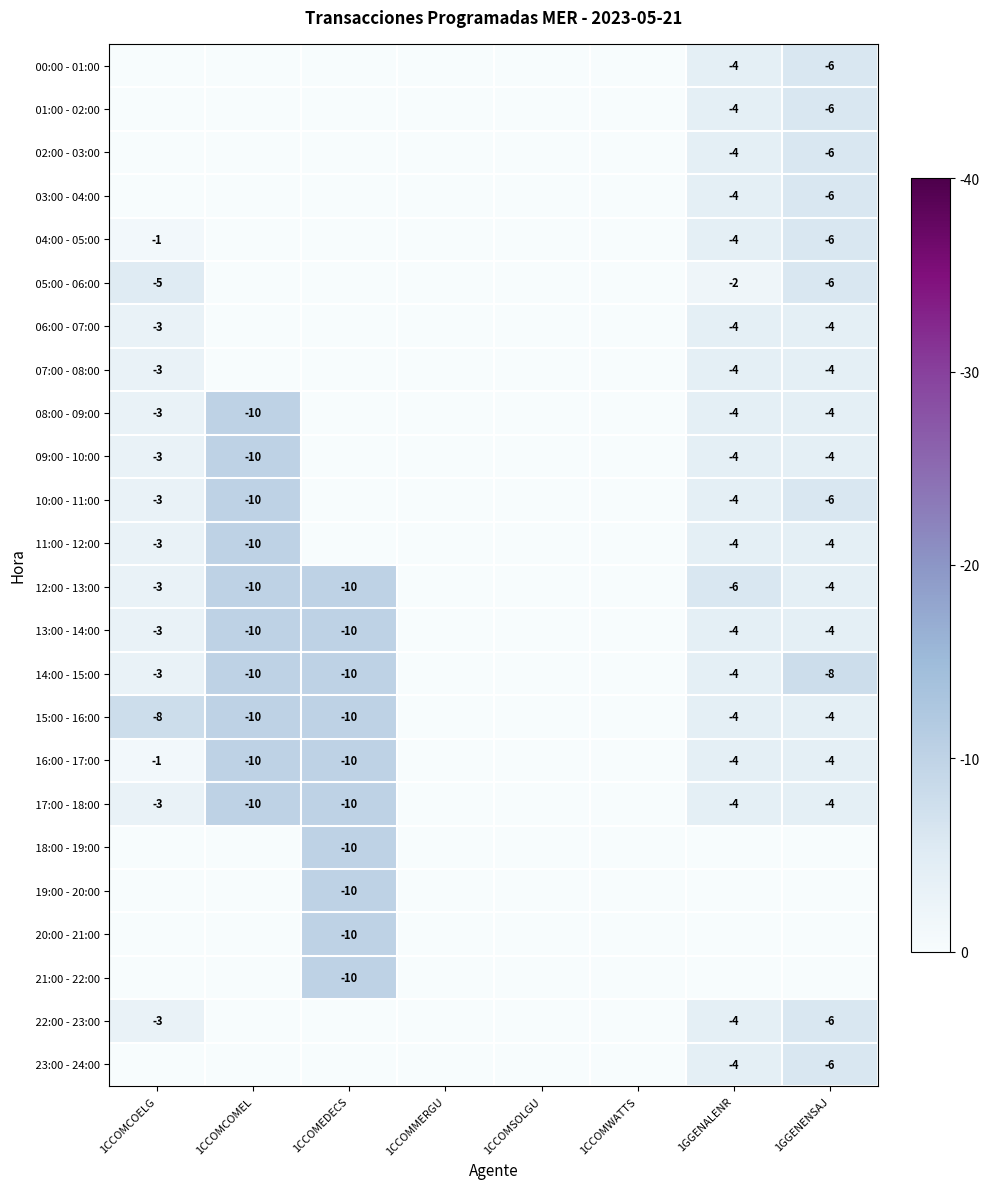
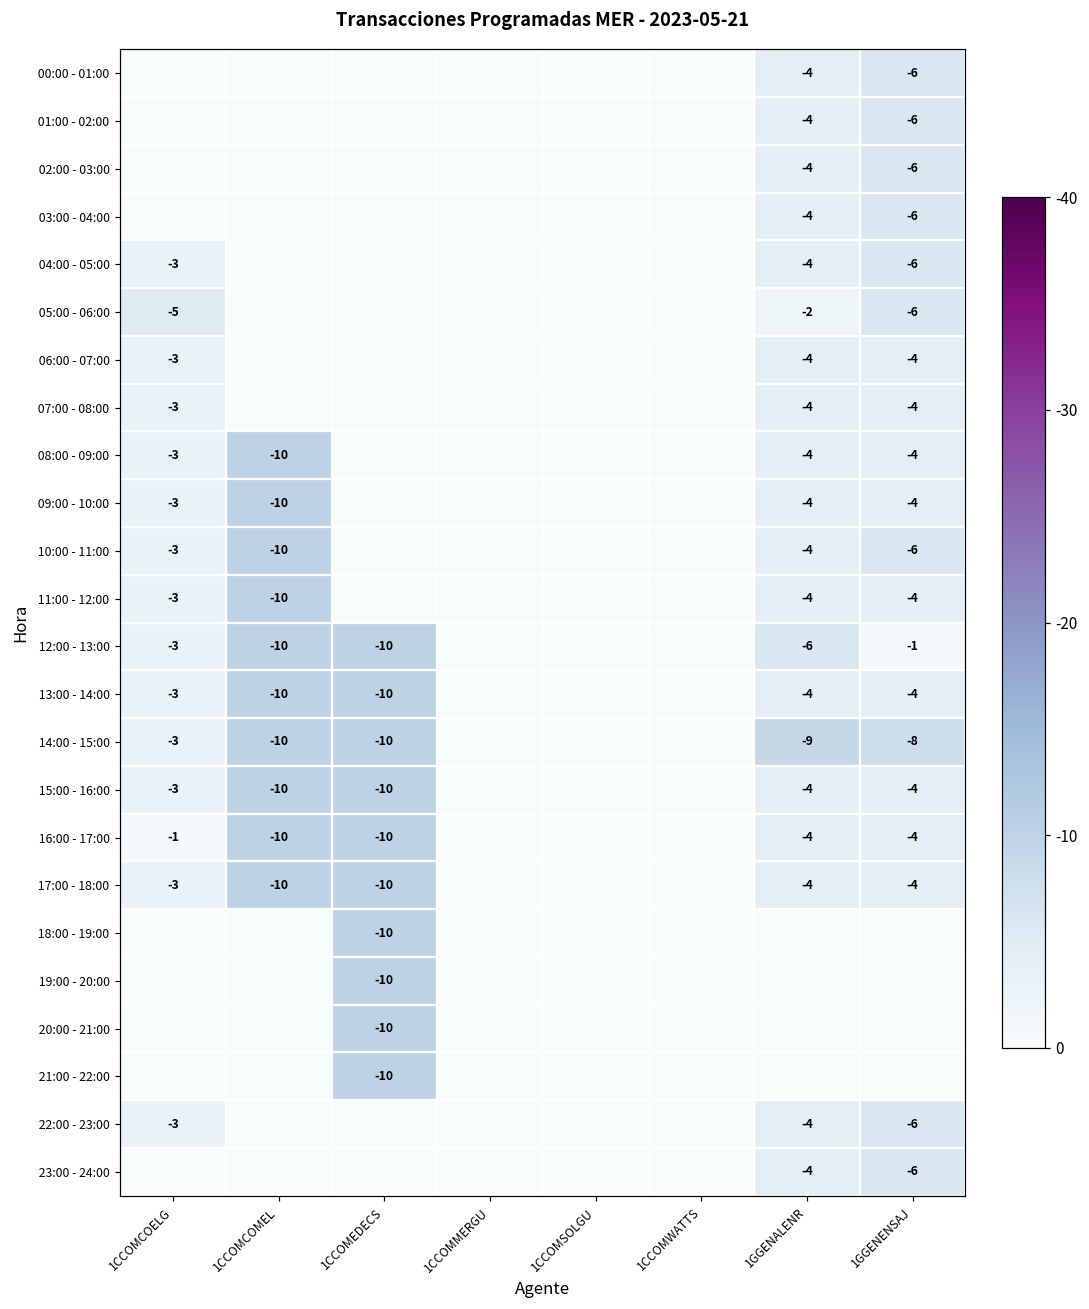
04:00 - 05:00, 1CCOMCOELG: -1 -> -3
12:00 - 13:00, 1GGENENSAJ: -4 -> -1
14:00 - 15:00, 1GGENALENR: -4 -> -9
15:00 - 16:00, 1CCOMCOELG: -8 -> -3
